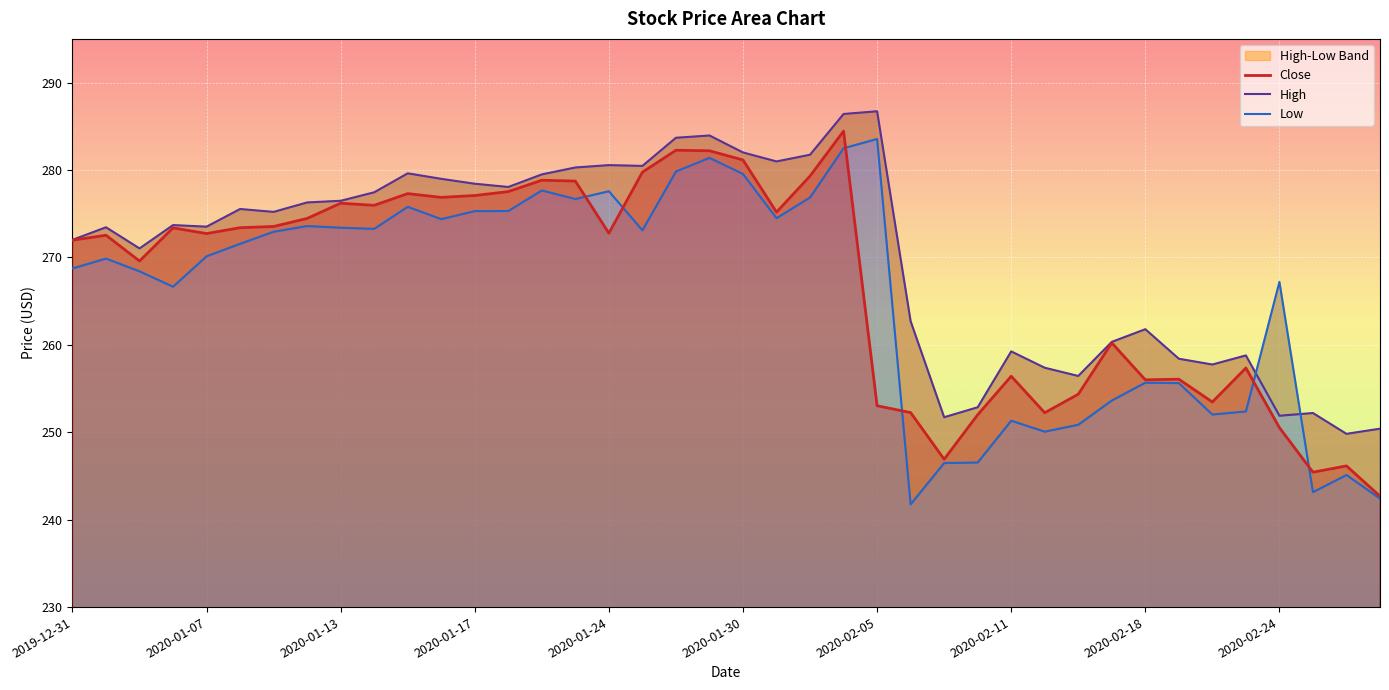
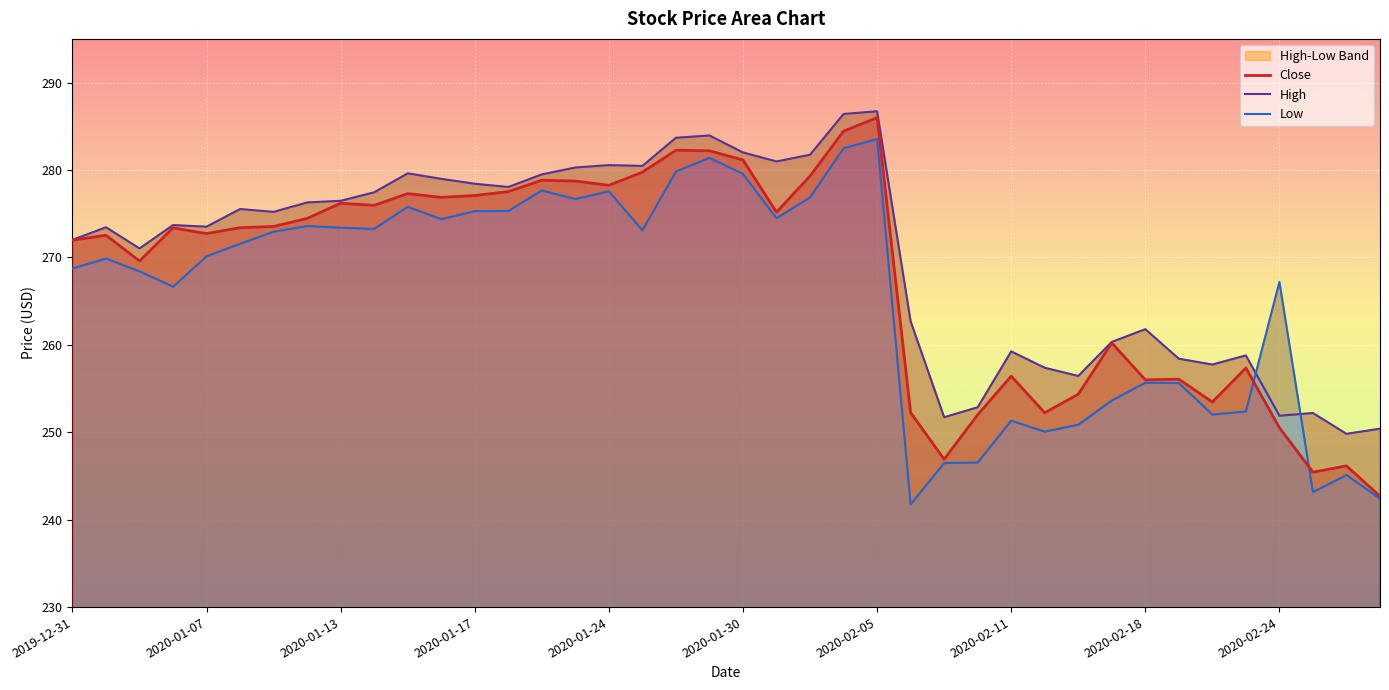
Close, 2020-01-24: 273 -> 278
Close, 2020-02-05: 253 -> 286
